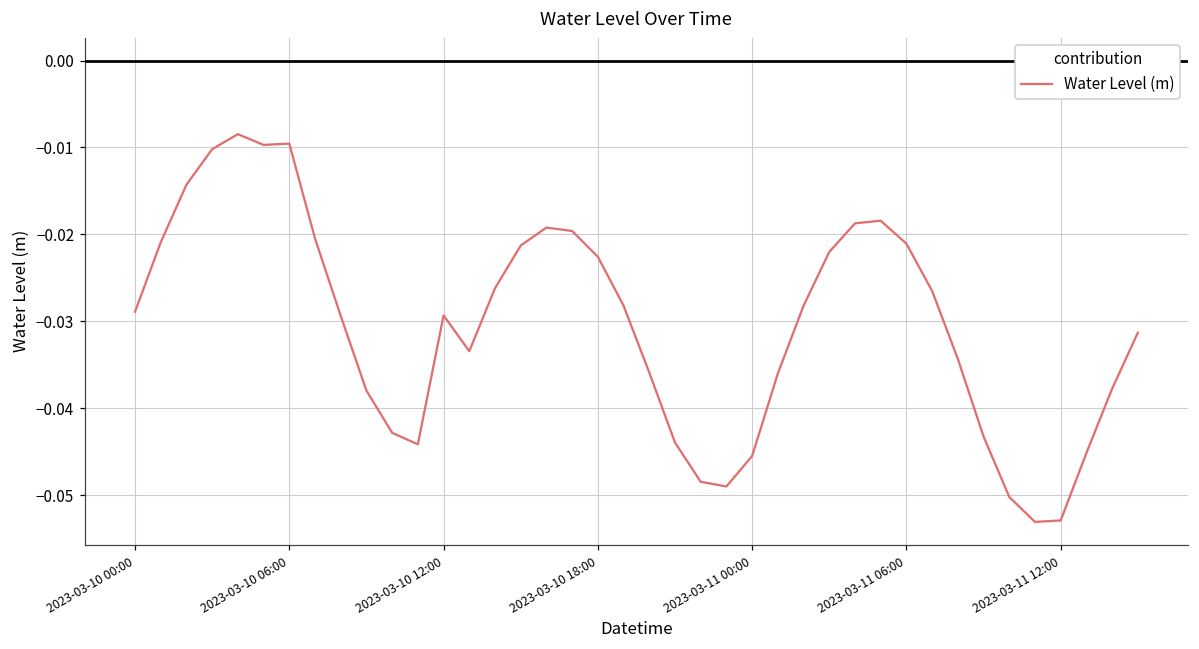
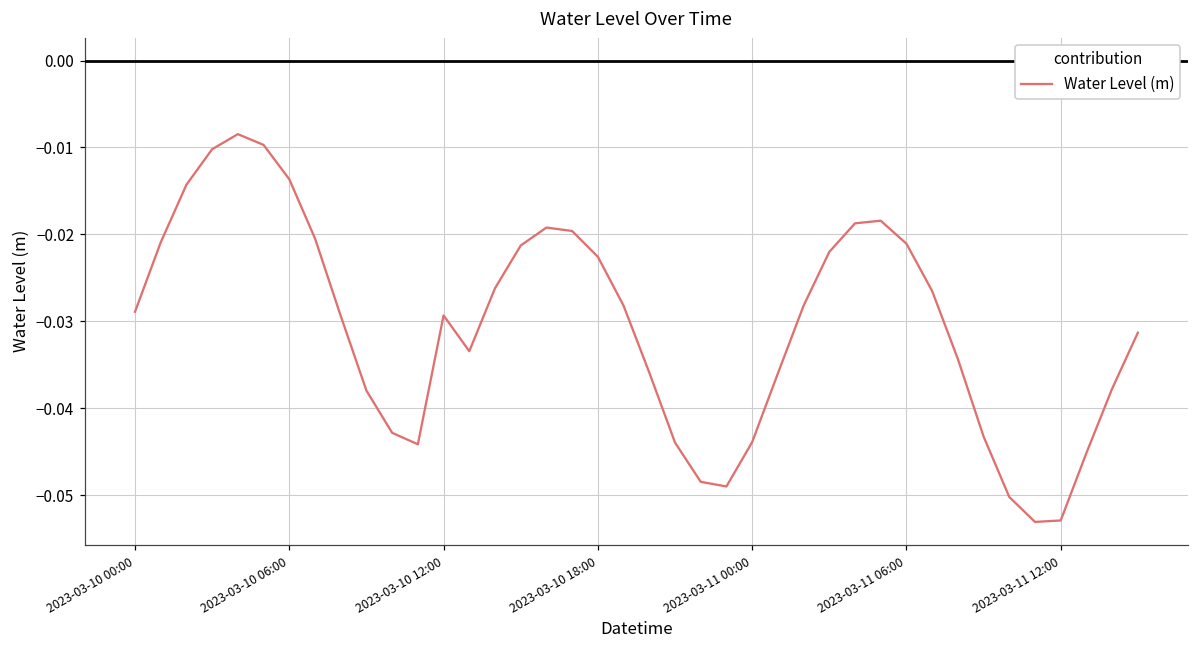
2023-03-10 06:00: -0.010 -> -0.014
2023-03-11 00:00: -0.045 -> -0.044
